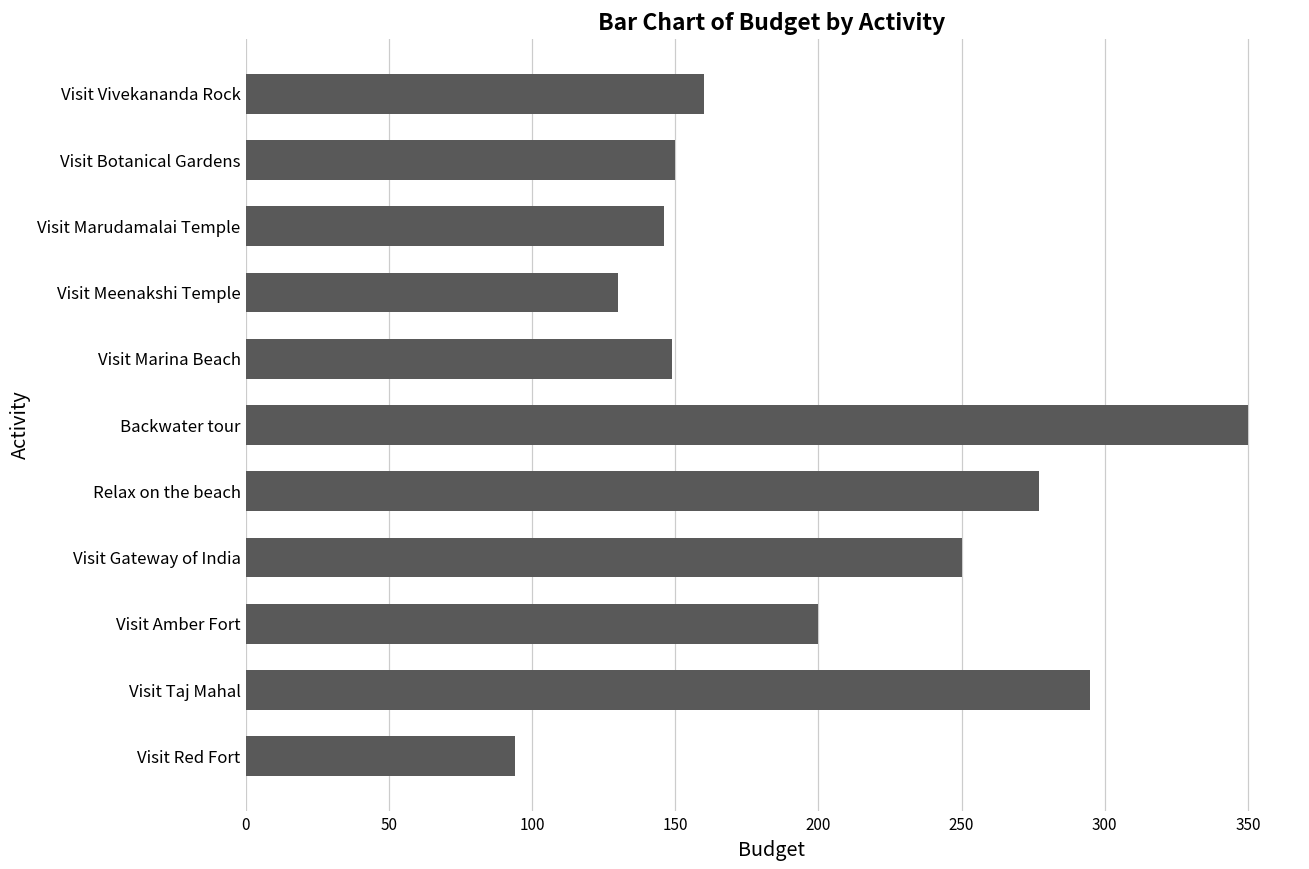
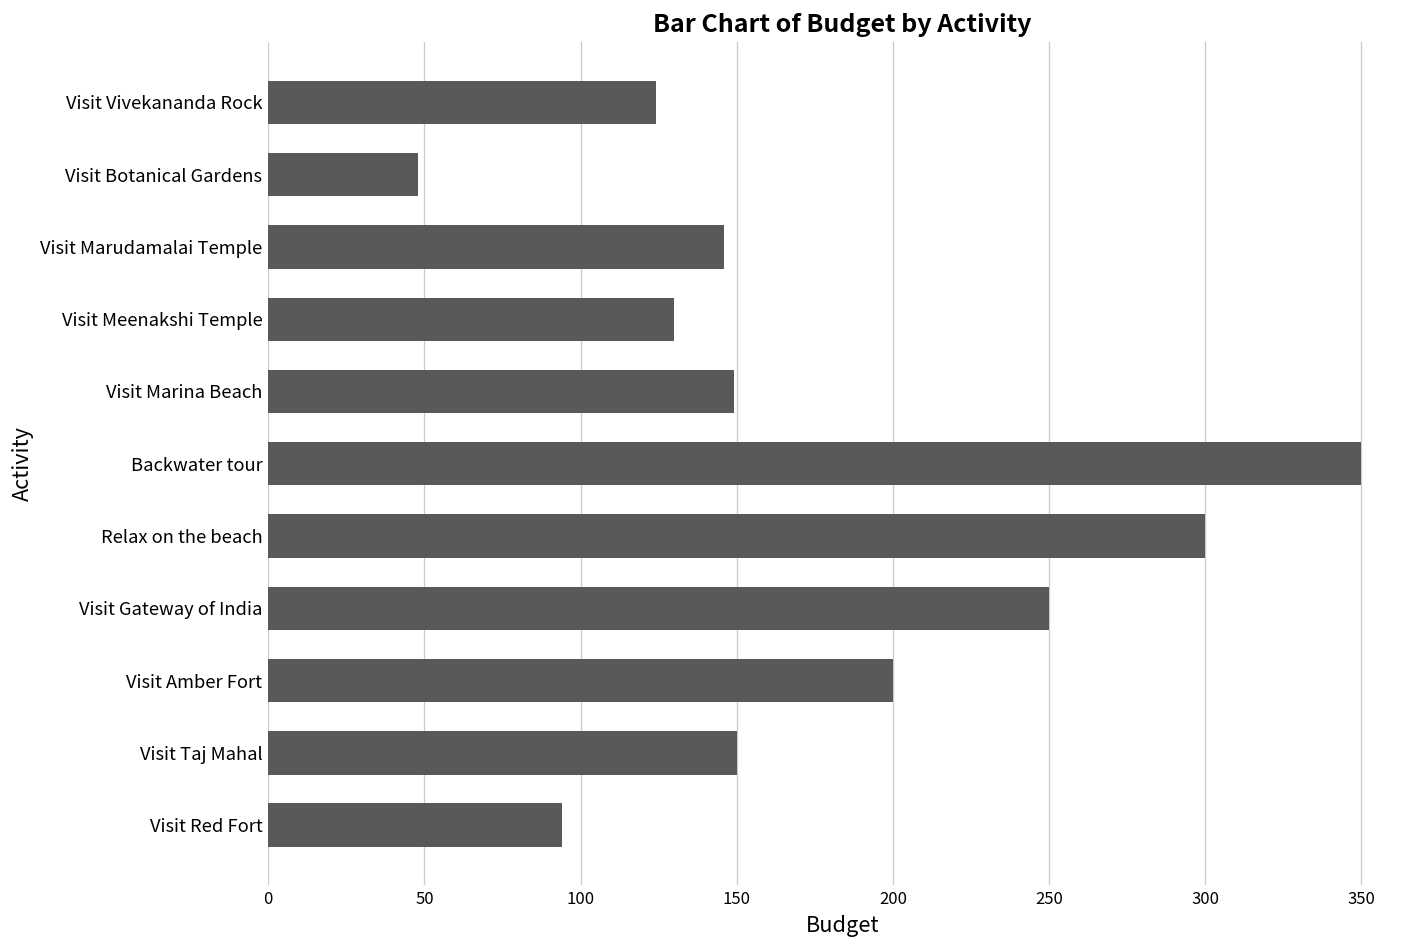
Visit Vivekananda Rock: 160 -> 124
Visit Botanical Gardens: 150 -> 48
Relax on the beach: 277 -> 300
Visit Taj Mahal: 295 -> 150
